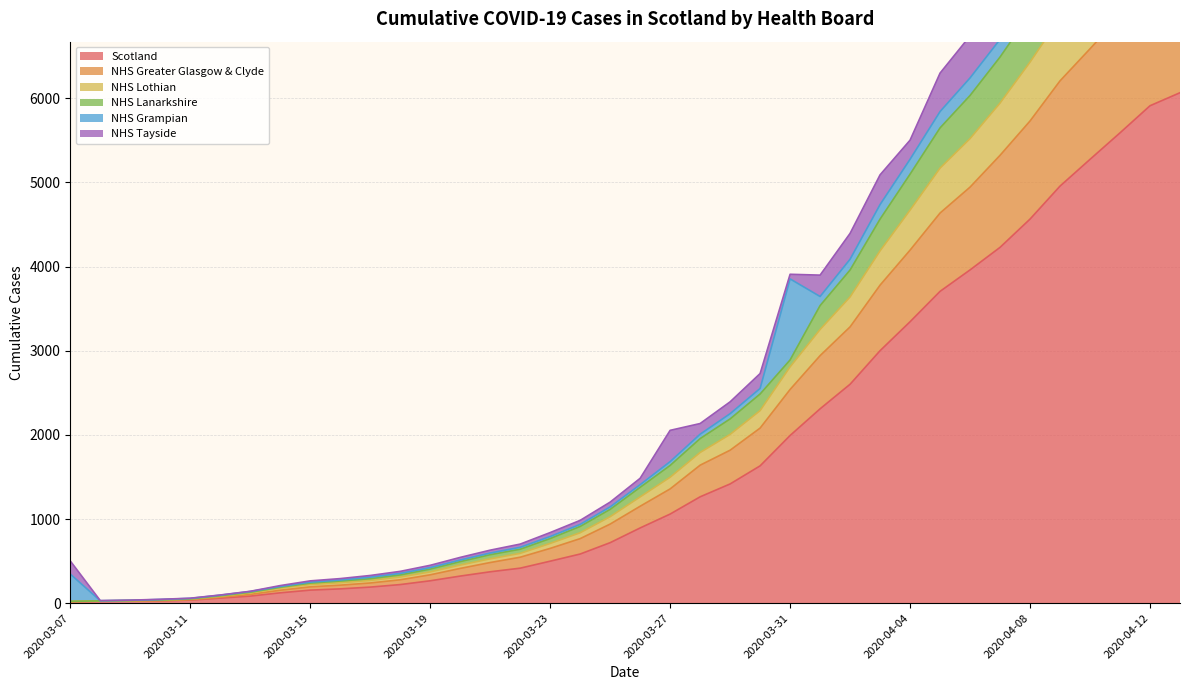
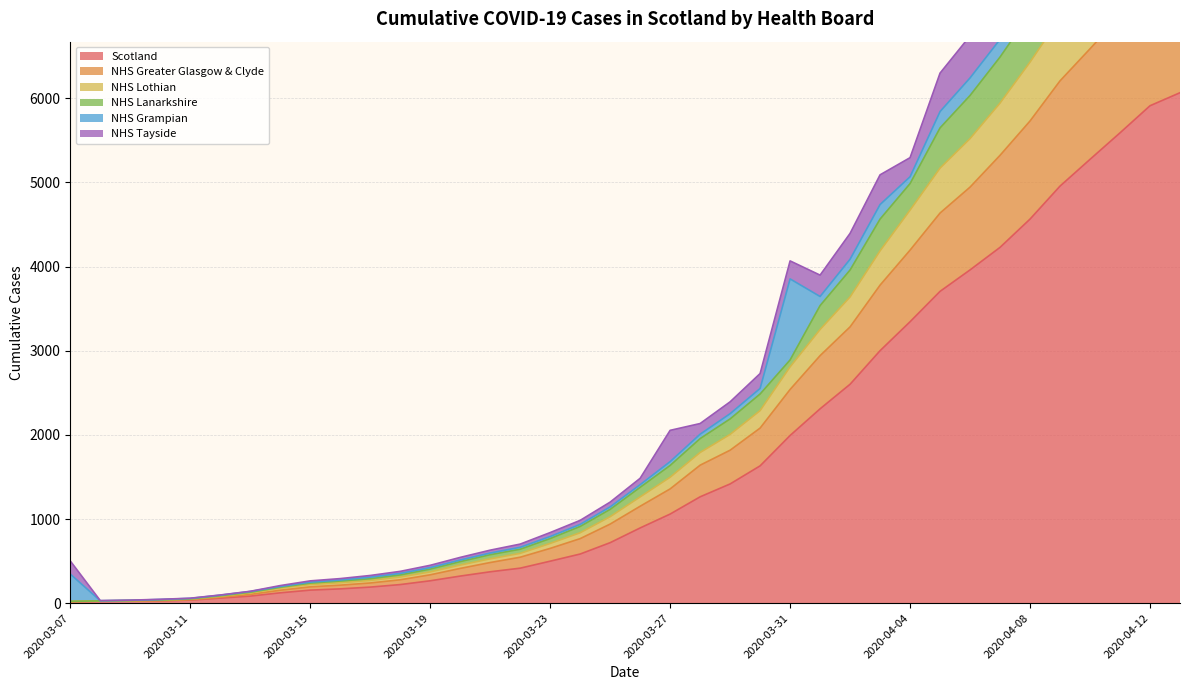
NHS Tayside, 2020-03-31: 100 -> 200
NHS Lanarkshire, 2020-04-04: 400 -> 300
NHS Grampian, 2020-04-04: 200 -> 100
